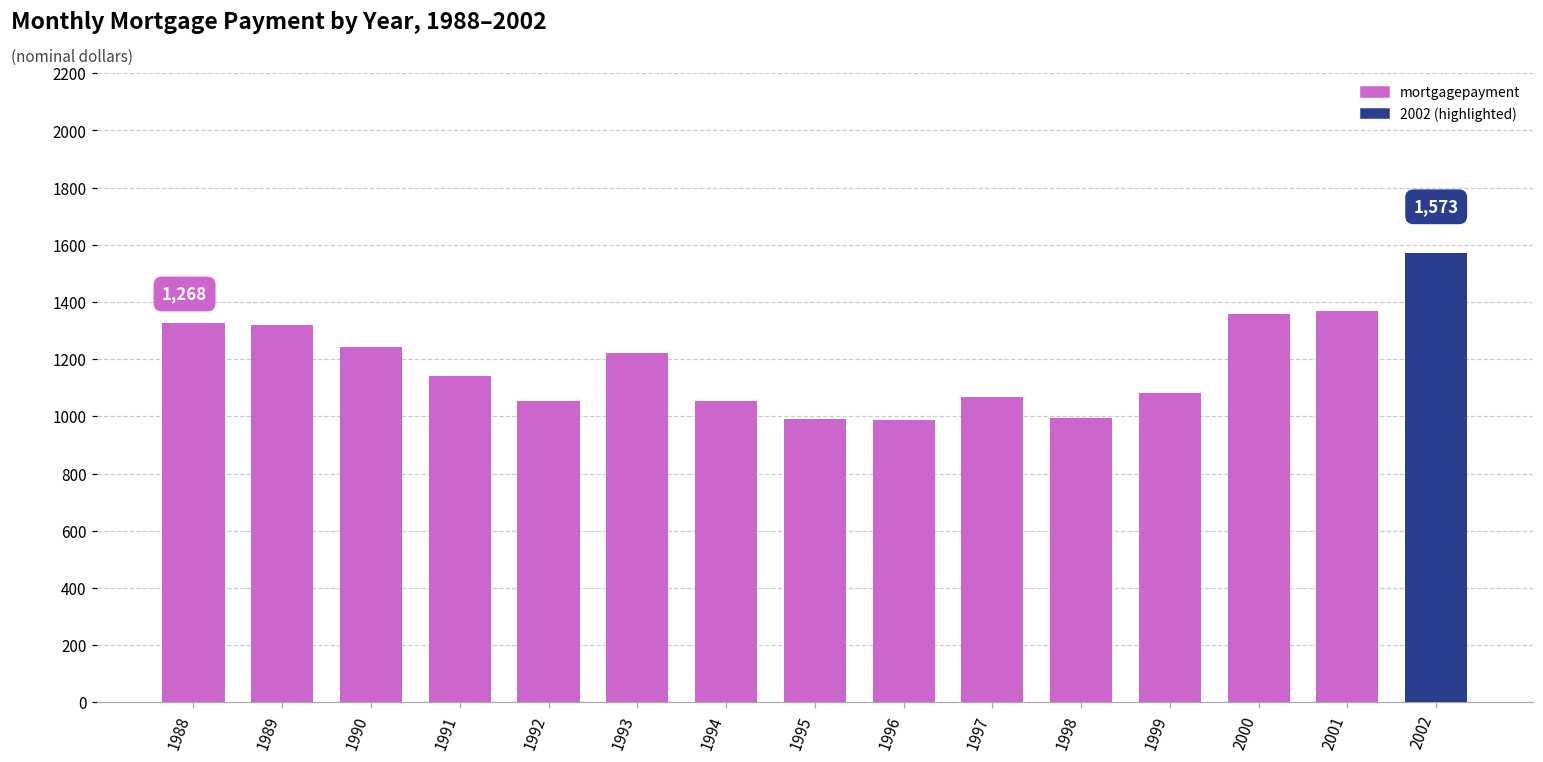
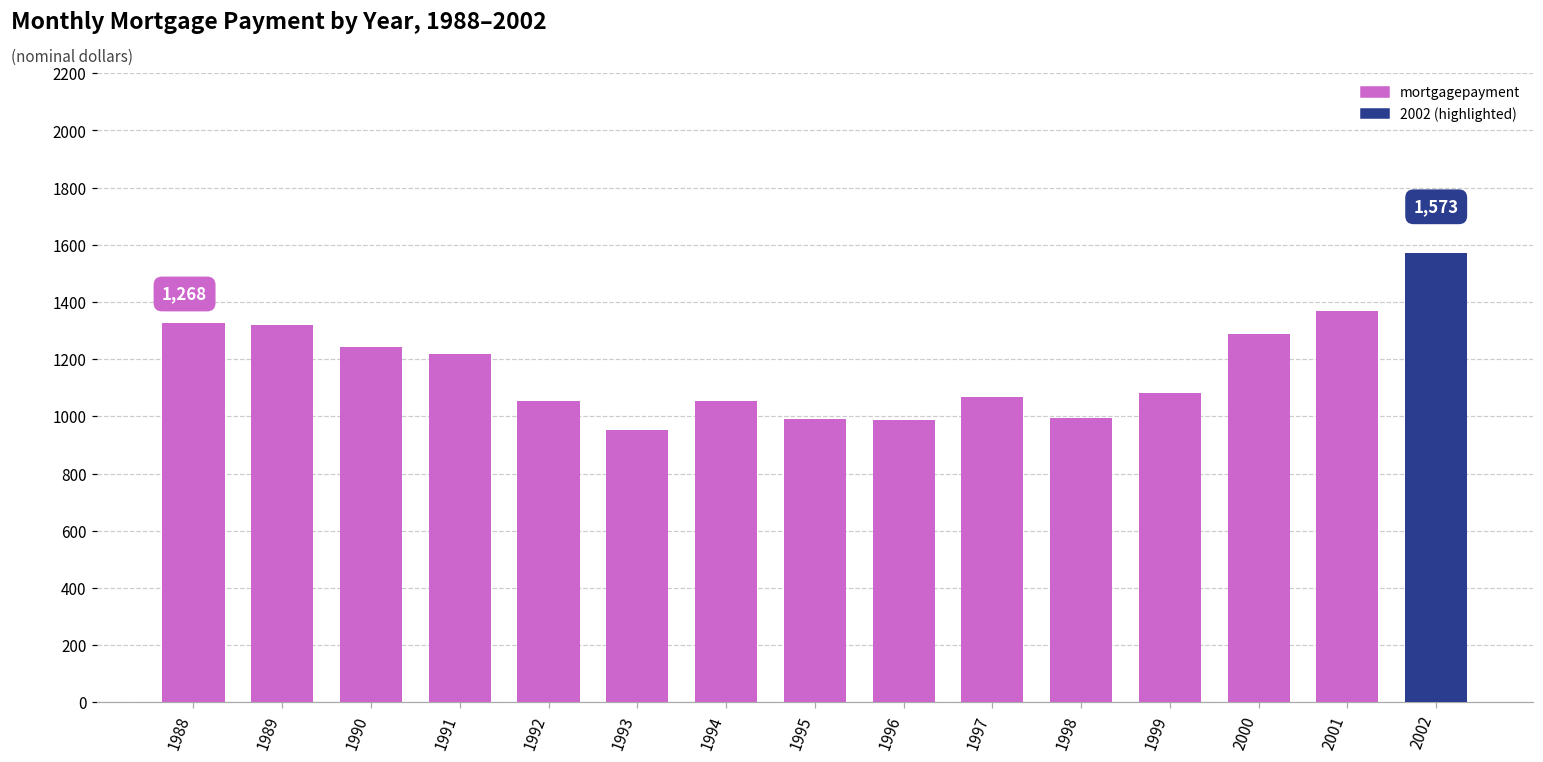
1991: 1140 -> 1220
1993: 1220 -> 950
2000: 1360 -> 1290
